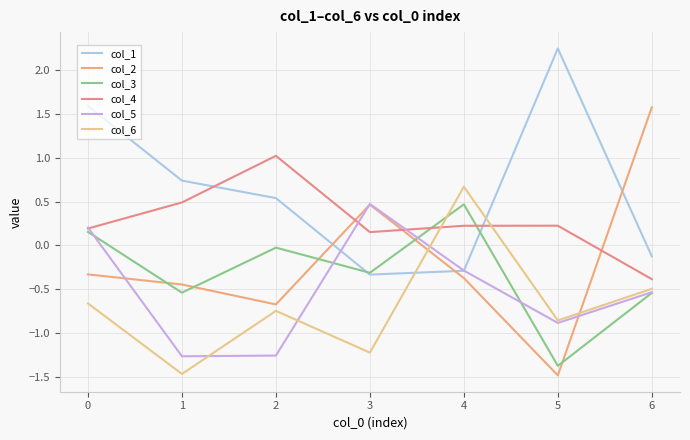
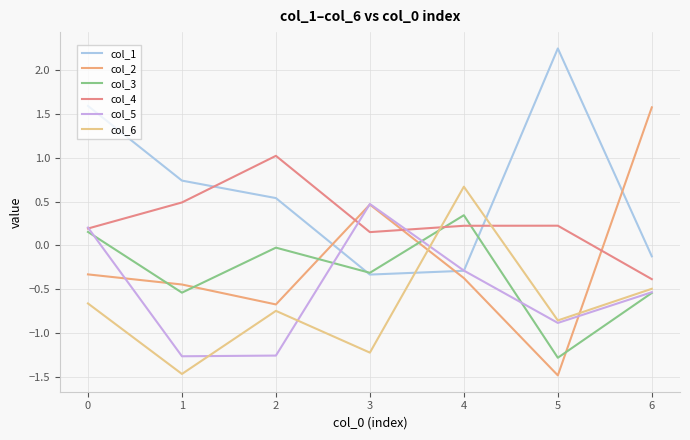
col_3, 4: 0.5 -> 0.3
col_3, 5: -1.4 -> -1.3
